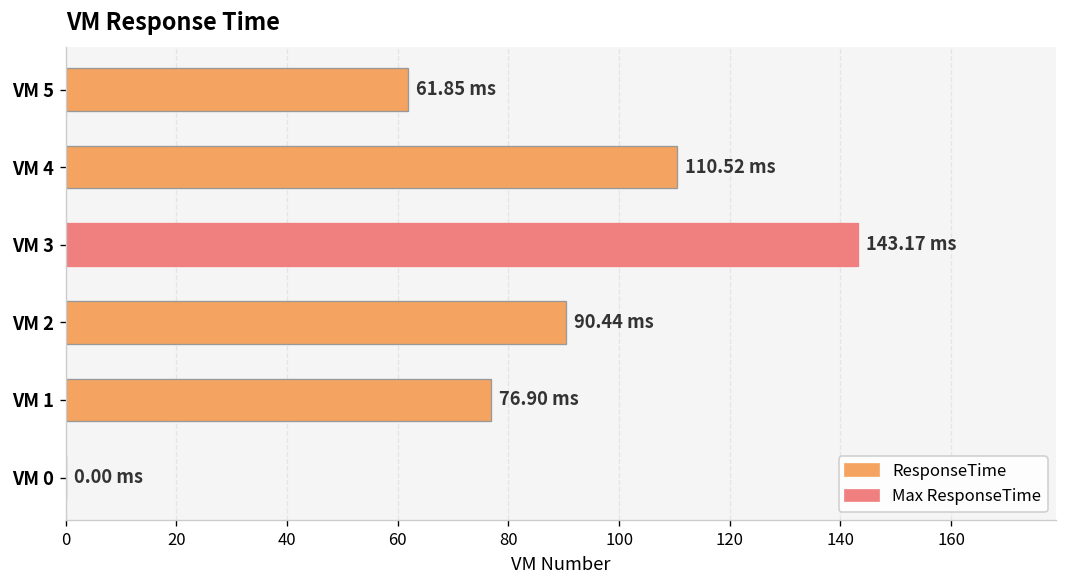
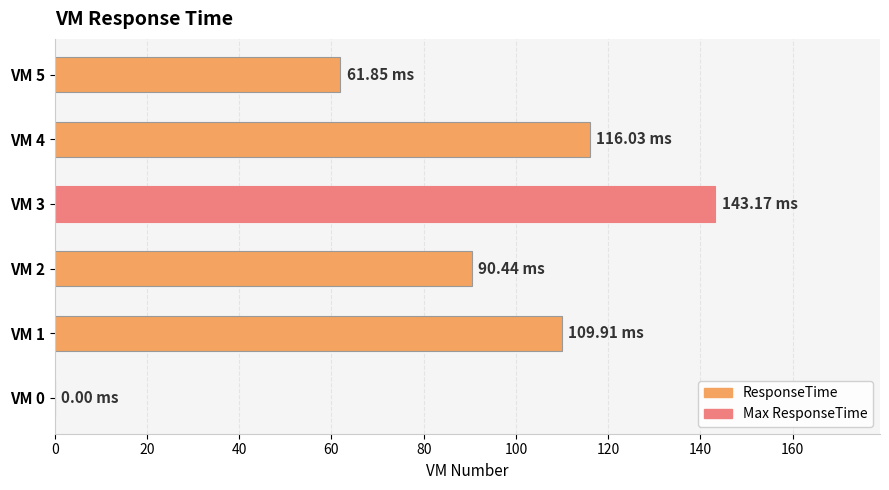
VM 4: 110.52 -> 116.03
VM 1: 76.90 -> 109.91
